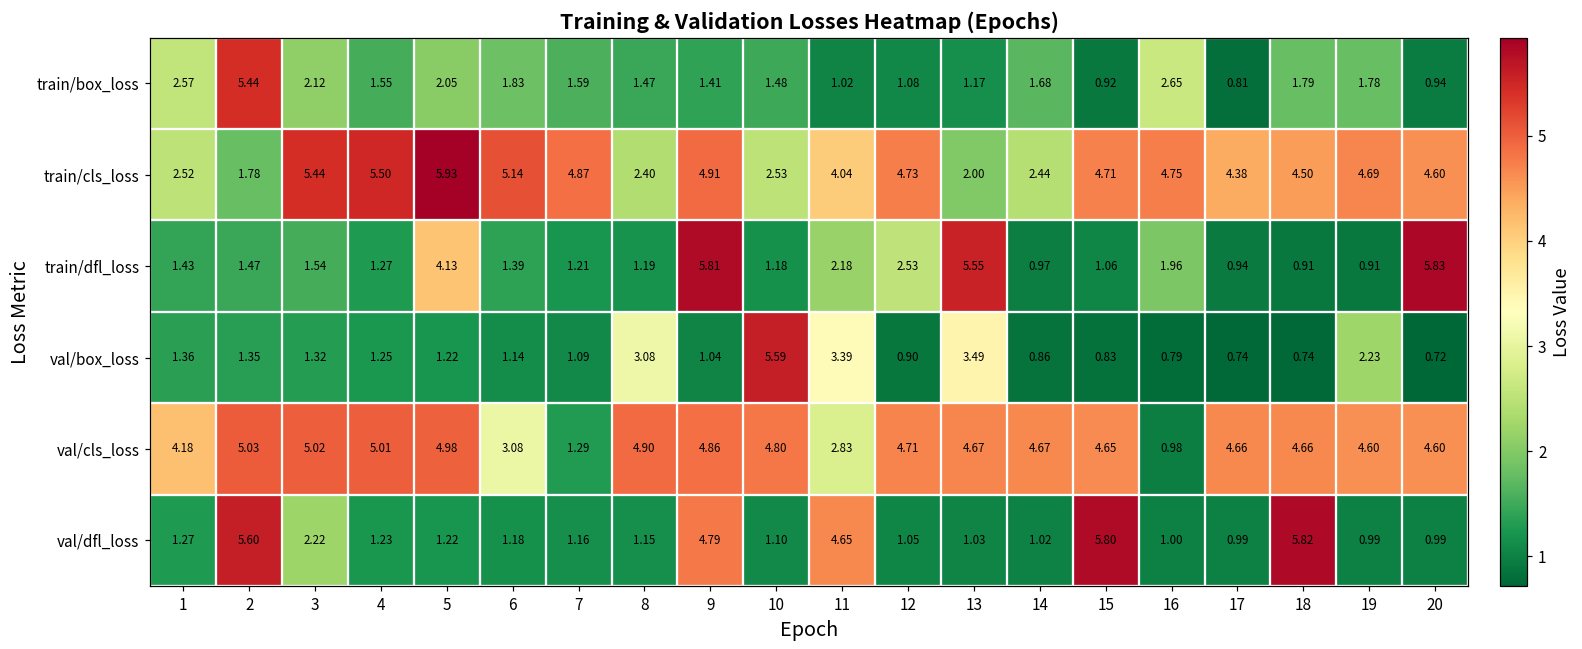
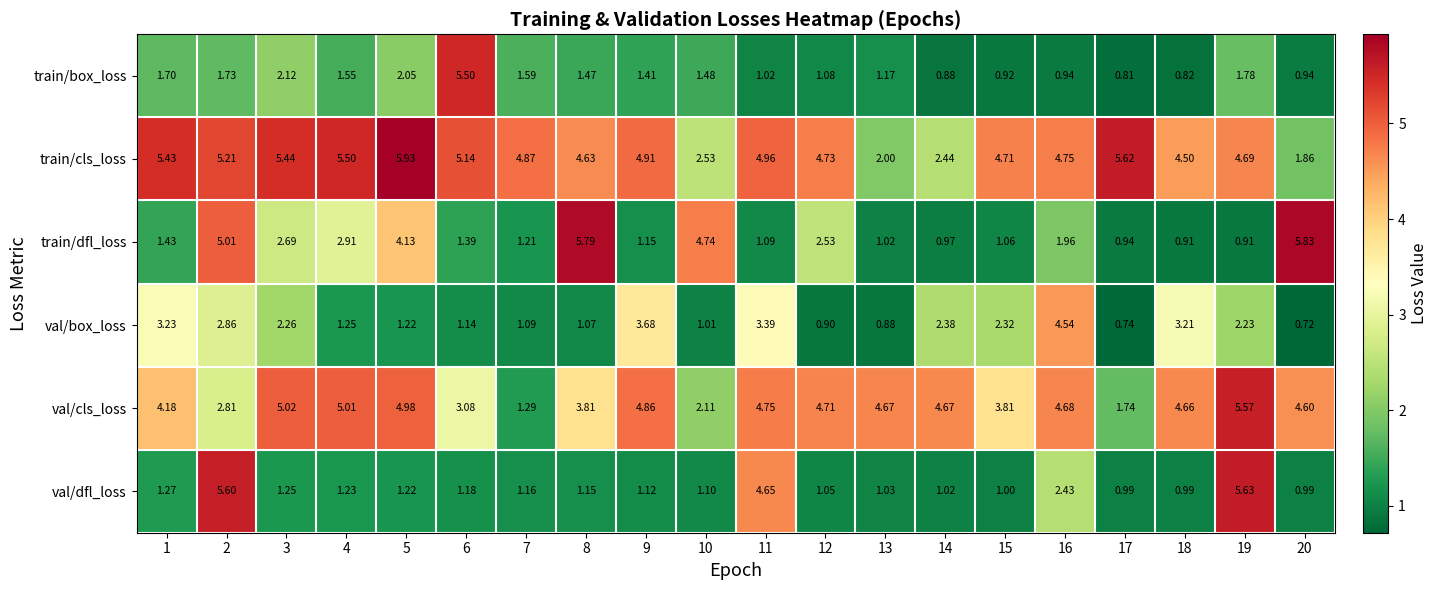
train/box_loss, 1: 2.57 -> 1.70
train/box_loss, 2: 5.44 -> 1.73
train/box_loss, 6: 1.83 -> 5.50
train/box_loss, 14: 1.68 -> 0.88
train/box_loss, 16: 2.65 -> 0.94
train/box_loss, 18: 1.79 -> 0.82
train/cls_loss, 1: 2.52 -> 5.43
train/cls_loss, 2: 1.78 -> 5.21
train/cls_loss, 8: 2.40 -> 4.63
train/cls_loss, 11: 4.04 -> 4.96
train/cls_loss, 17: 4.38 -> 5.62
train/cls_loss, 20: 4.60 -> 1.86
train/dfl_loss, 2: 1.47 -> 5.01
train/dfl_loss, 3: 1.54 -> 2.69
train/dfl_loss, 4: 1.27 -> 2.91
train/dfl_loss, 8: 1.19 -> 5.79
train/dfl_loss, 9: 5.81 -> 1.15
train/dfl_loss, 10: 1.18 -> 4.74
train/dfl_loss, 11: 2.18 -> 1.09
train/dfl_loss, 13: 5.55 -> 1.02
val/box_loss, 1: 1.36 -> 3.23
val/box_loss, 2: 1.35 -> 2.86
val/box_loss, 3: 1.32 -> 2.26
val/box_loss, 8: 3.08 -> 1.07
val/box_loss, 9: 1.04 -> 3.68
val/box_loss, 10: 5.59 -> 1.01
val/box_loss, 13: 3.49 -> 0.88
val/box_loss, 14: 0.86 -> 2.38
val/box_loss, 15: 0.83 -> 2.32
val/box_loss, 16: 0.79 -> 4.54
val/box_loss, 18: 0.74 -> 3.21
val/cls_loss, 2: 5.03 -> 2.81
val/cls_loss, 8: 4.90 -> 3.81
val/cls_loss, 10: 4.80 -> 2.11
val/cls_loss, 11: 2.83 -> 4.75
val/cls_loss, 15: 4.65 -> 3.81
val/cls_loss, 16: 0.98 -> 4.68
val/cls_loss, 17: 4.66 -> 1.74
val/cls_loss, 19: 4.60 -> 5.57
val/dfl_loss, 3: 2.22 -> 1.25
val/dfl_loss, 9: 4.79 -> 1.12
val/dfl_loss, 15: 5.80 -> 1.00
val/dfl_loss, 16: 1.00 -> 2.43
val/dfl_loss, 18: 5.82 -> 0.99
val/dfl_loss, 19: 0.99 -> 5.63
